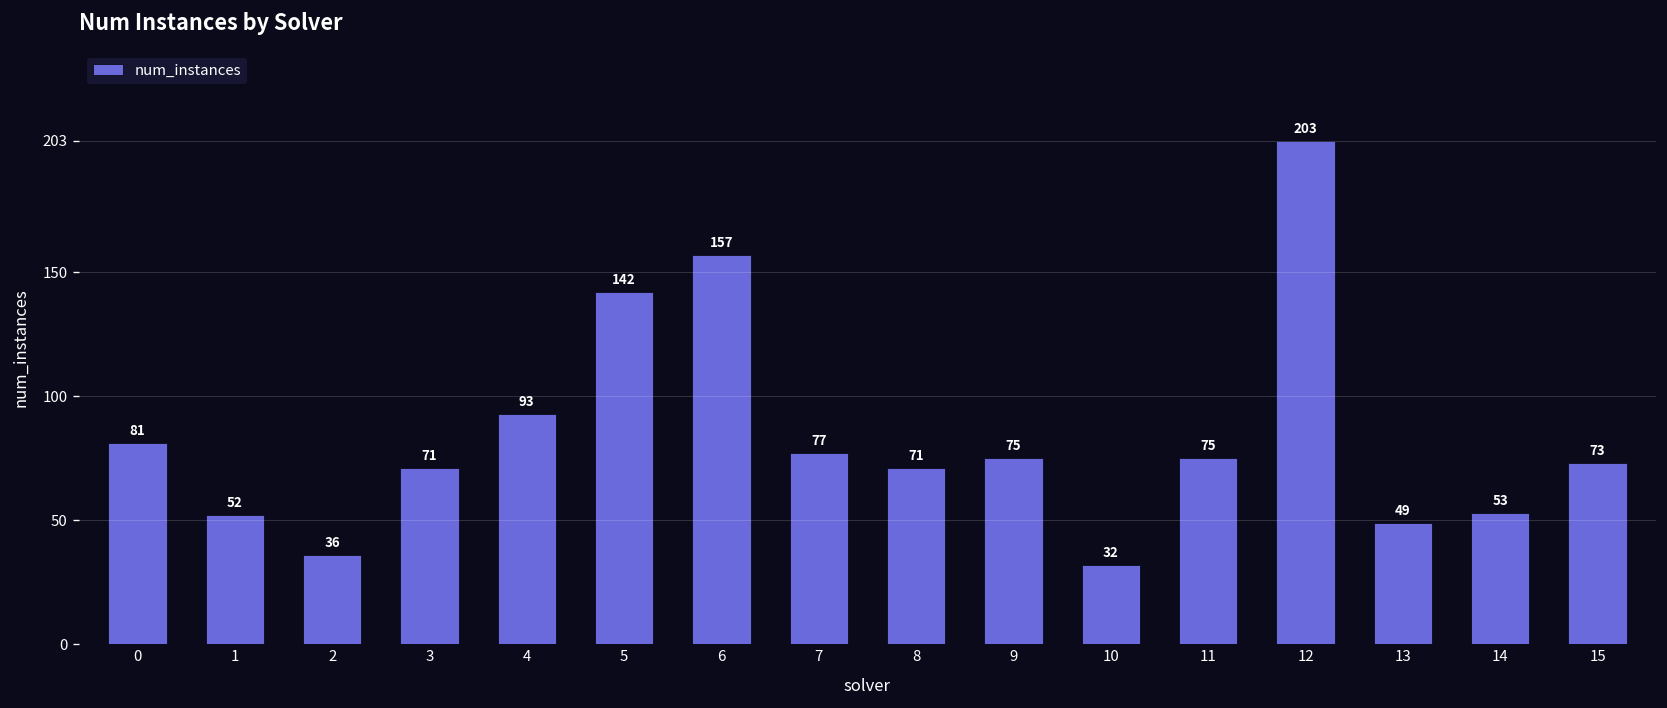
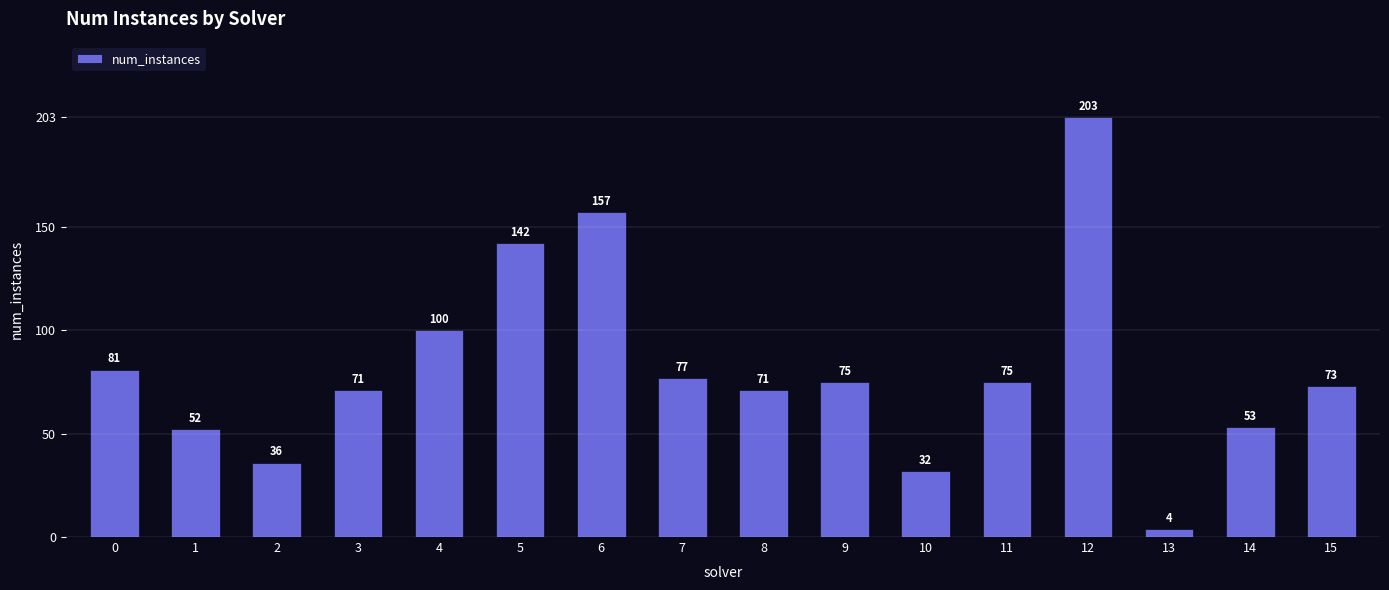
4: 93 -> 100
13: 49 -> 4
